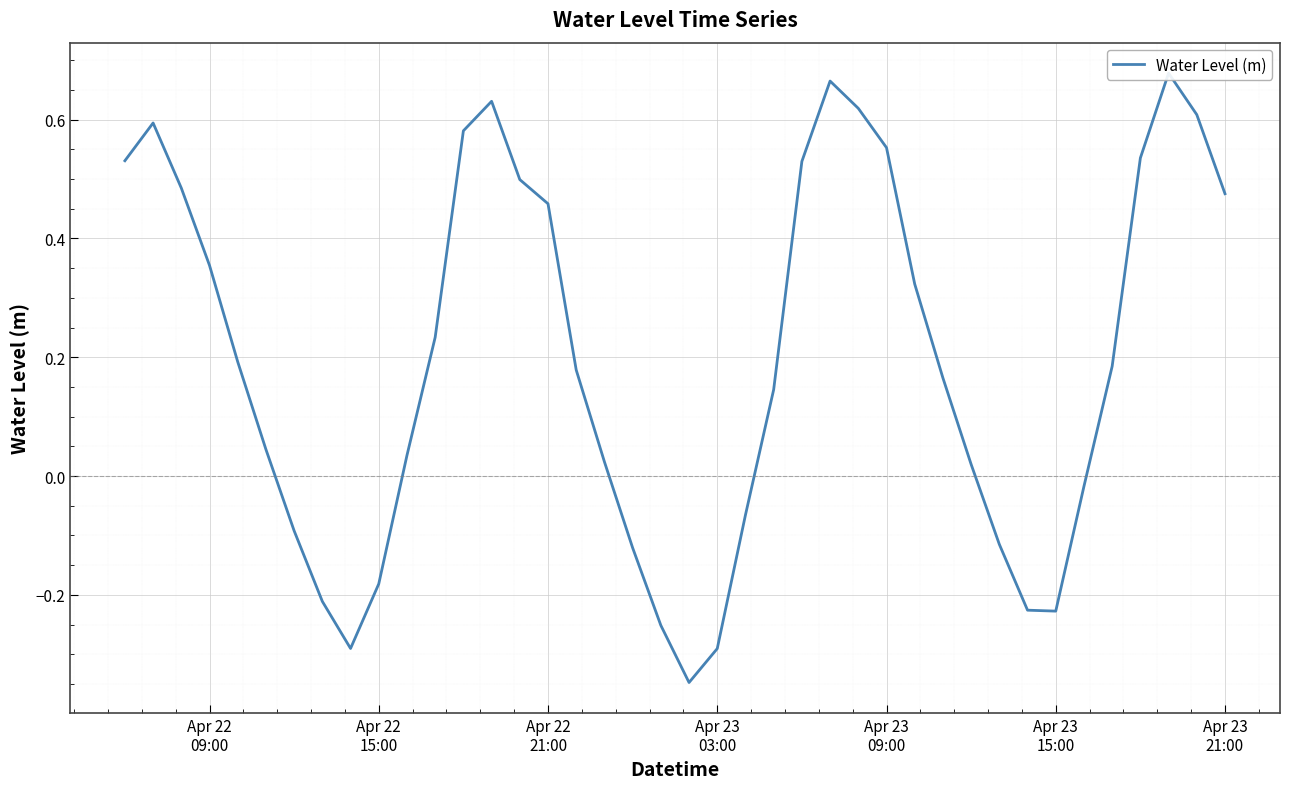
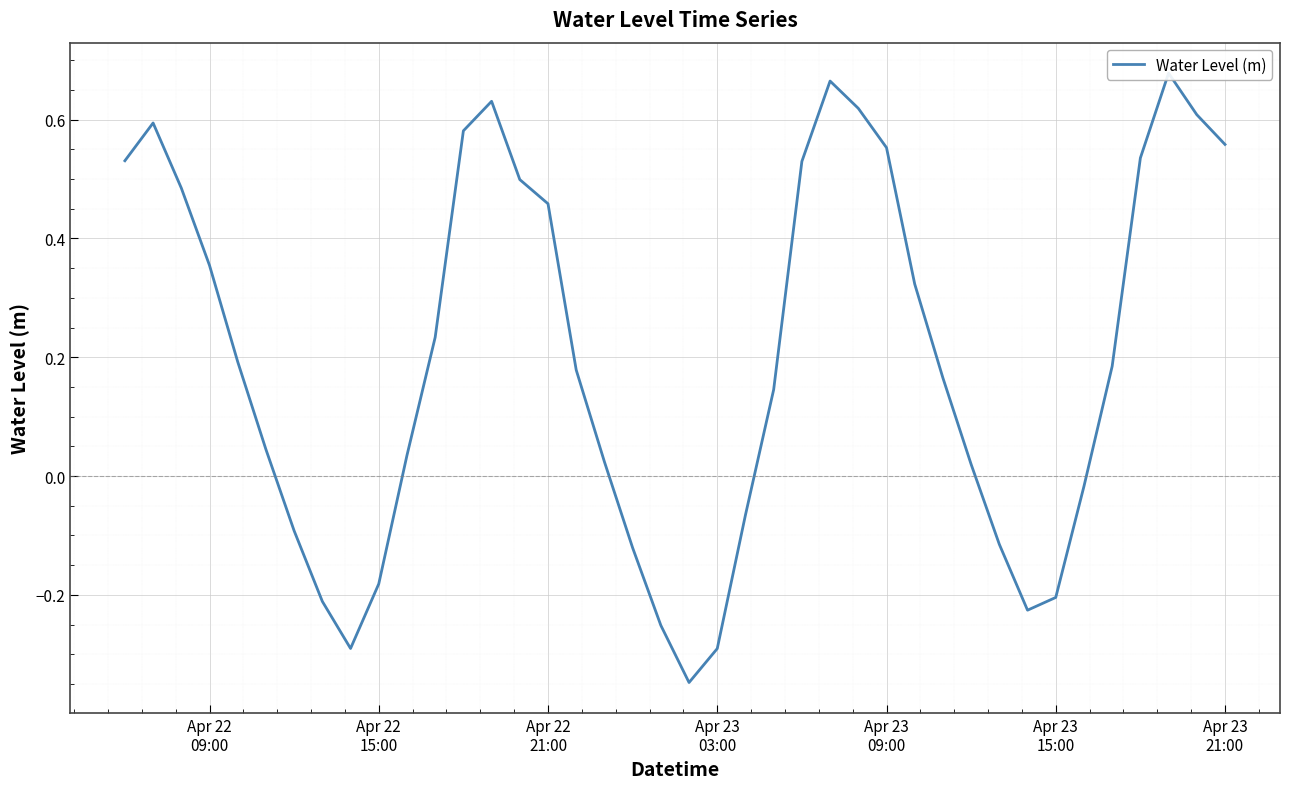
Apr 23 15:00: -0.23 -> -0.20
Apr 23 21:00: 0.48 -> 0.56
